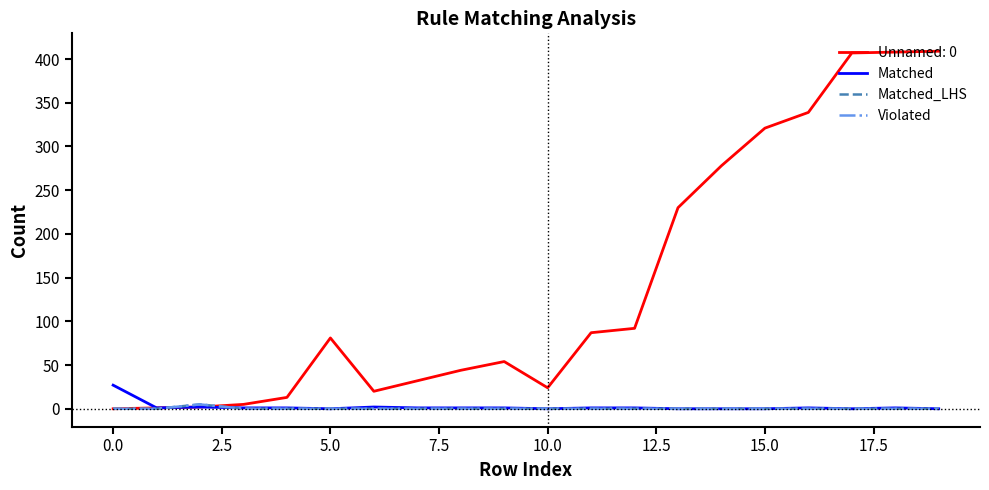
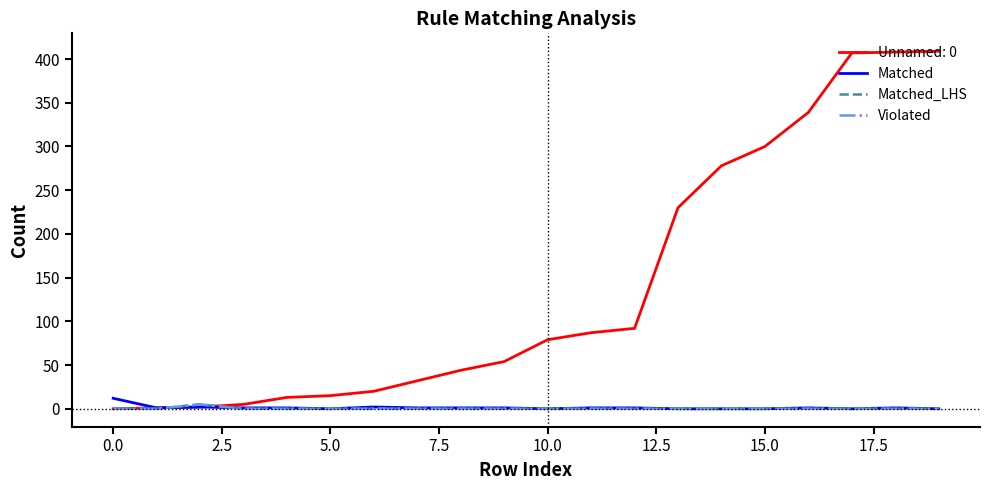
Matched, 0.0: 30 -> 10
Unnamed: 0, 5.0: 80 -> 20
Unnamed: 0, 10.0: 20 -> 80
Unnamed: 0, 15.0: 320 -> 300
